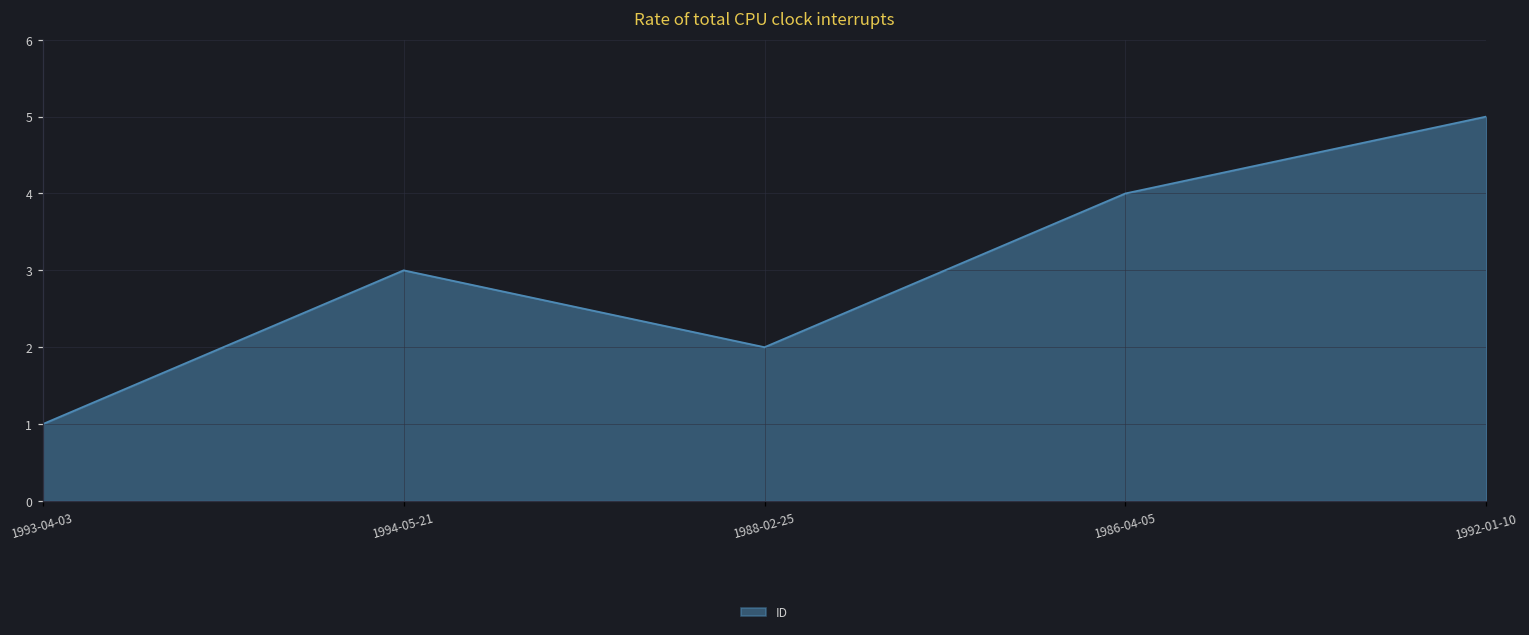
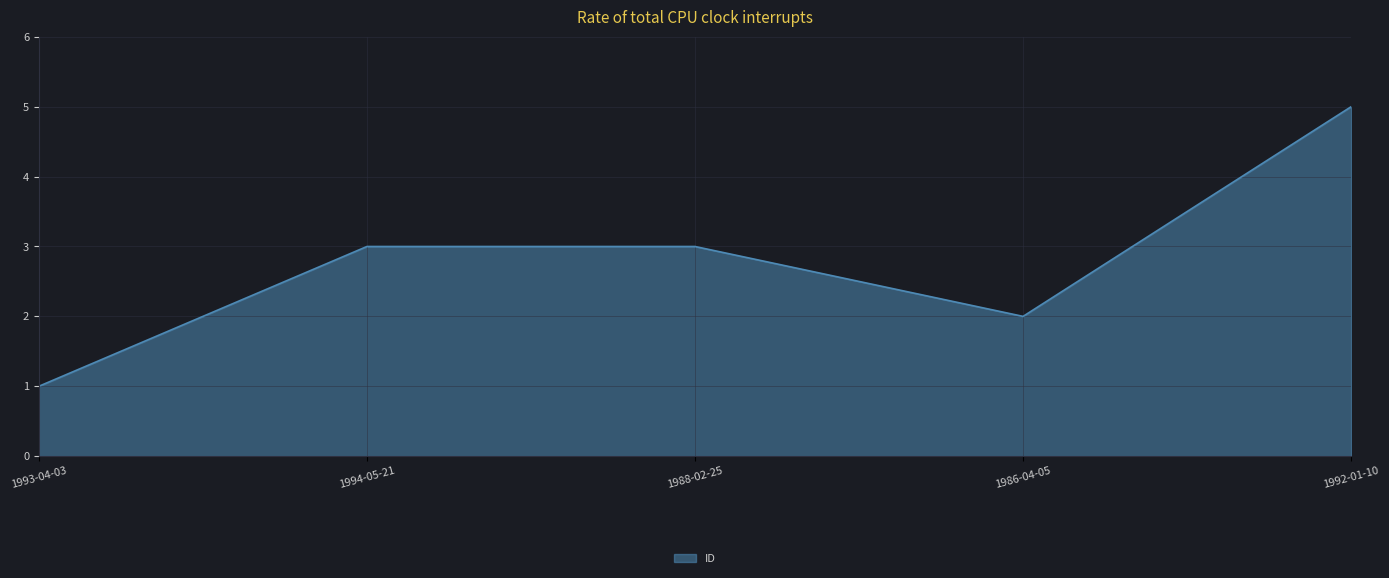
1988-02-25: 2 -> 3
1986-04-05: 4 -> 2
